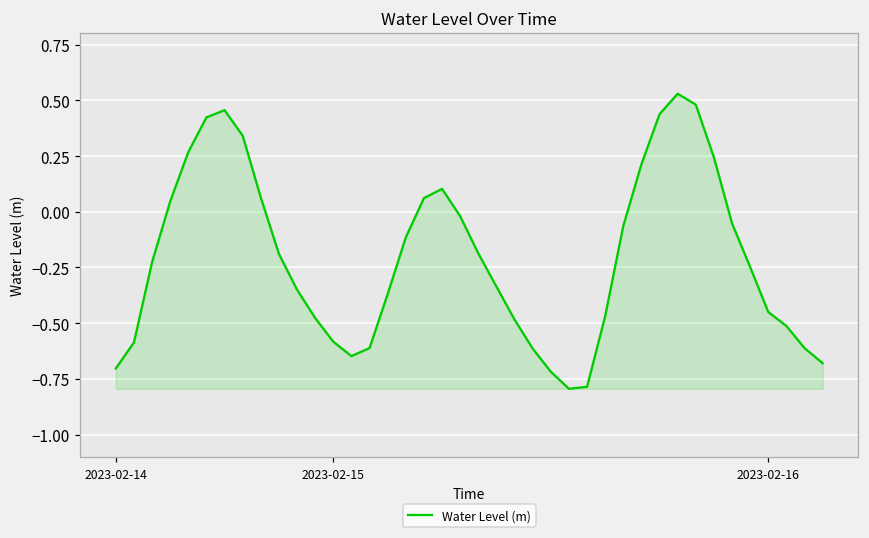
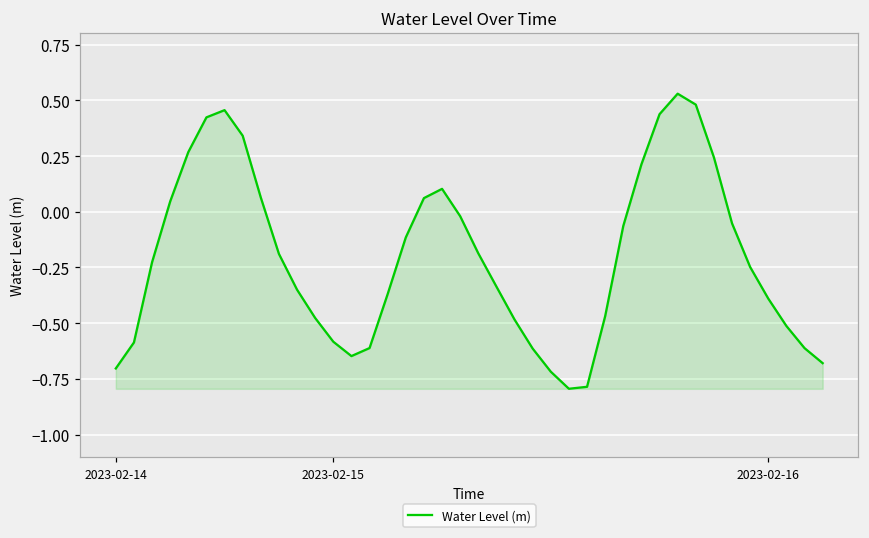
2023-02-16: -0.45 -> -0.39
